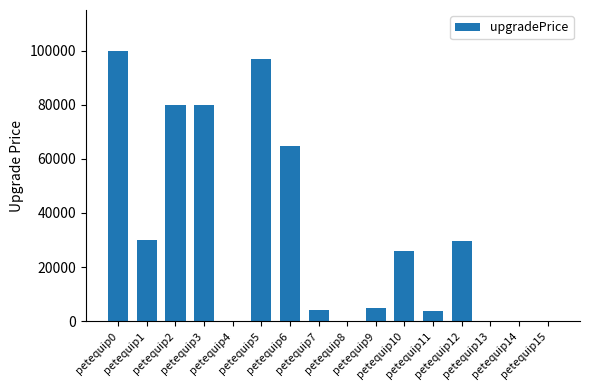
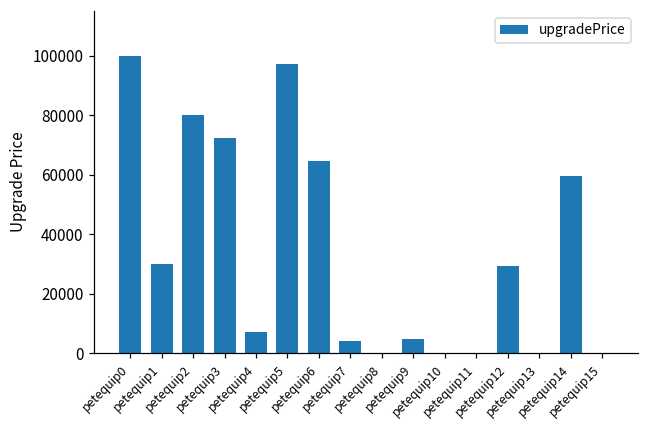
petequip3: 80000 -> 72000
petequip4: 0 -> 7000
petequip10: 26000 -> 0
petequip11: 4000 -> 0
petequip14: 0 -> 59000
